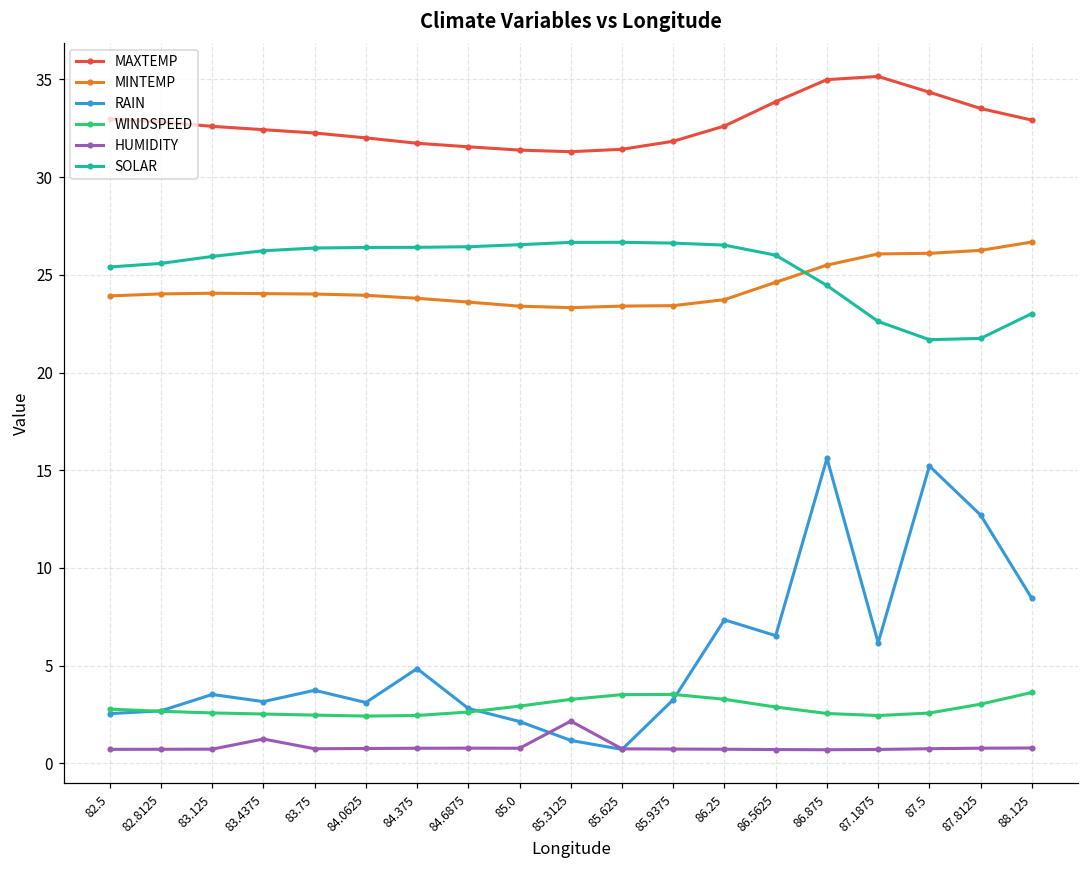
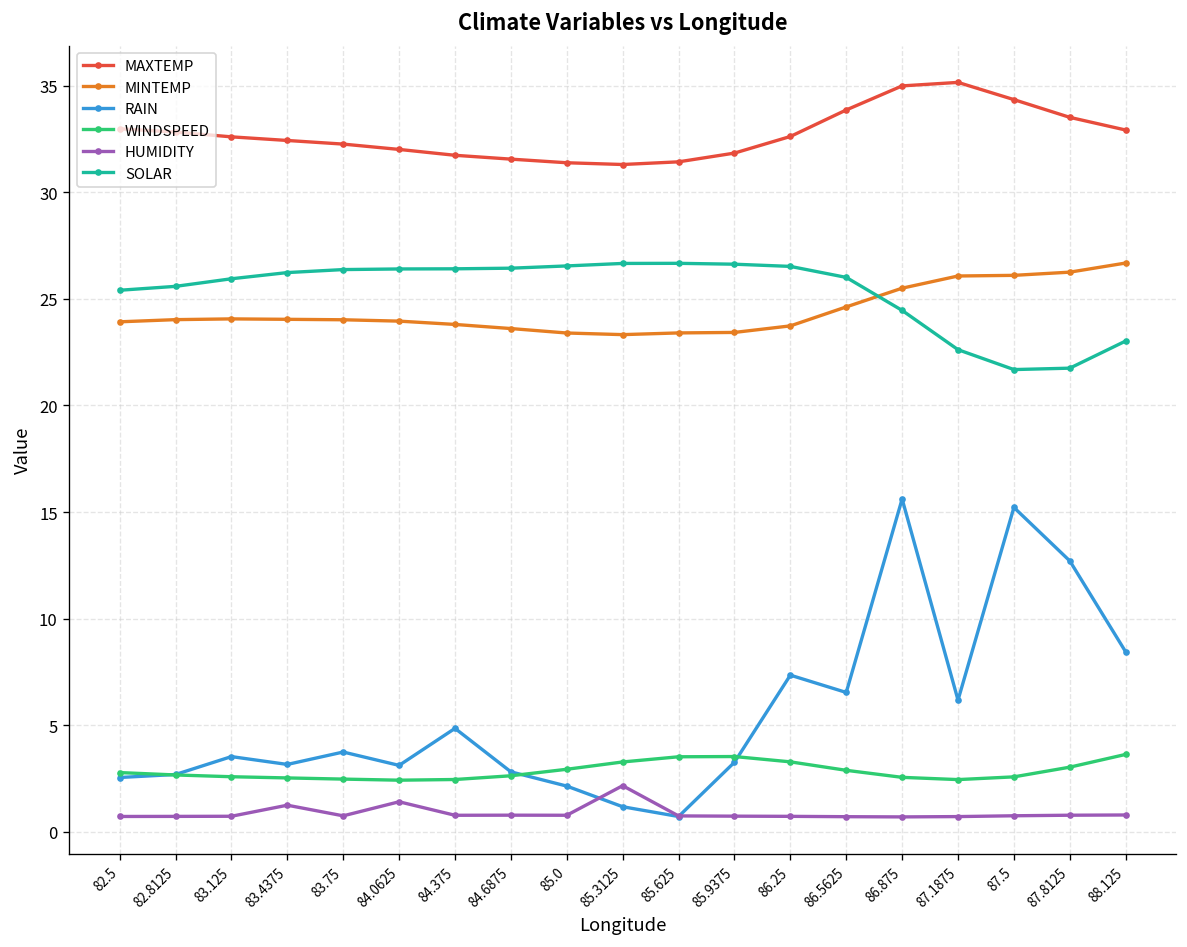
HUMIDITY, 84.0625: 0.8 -> 1.4
